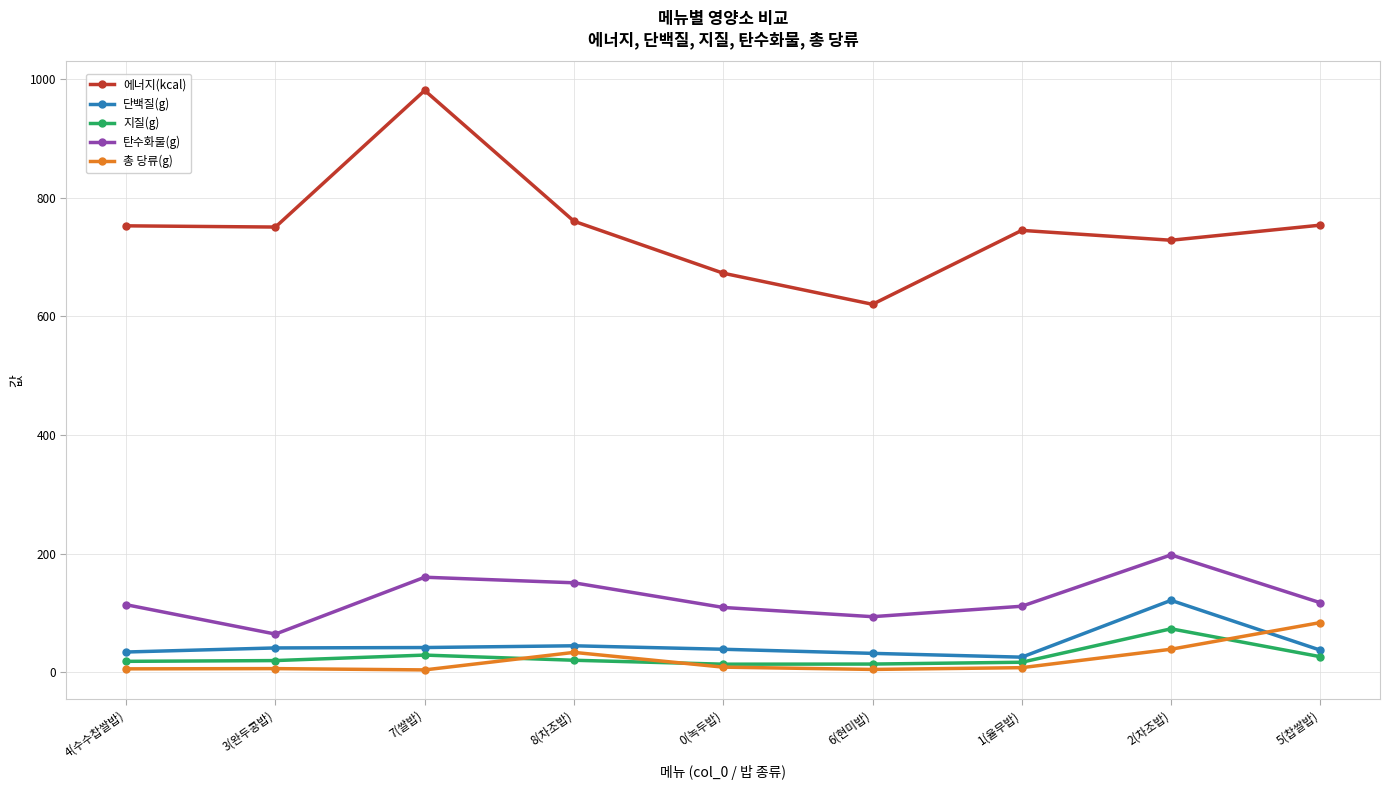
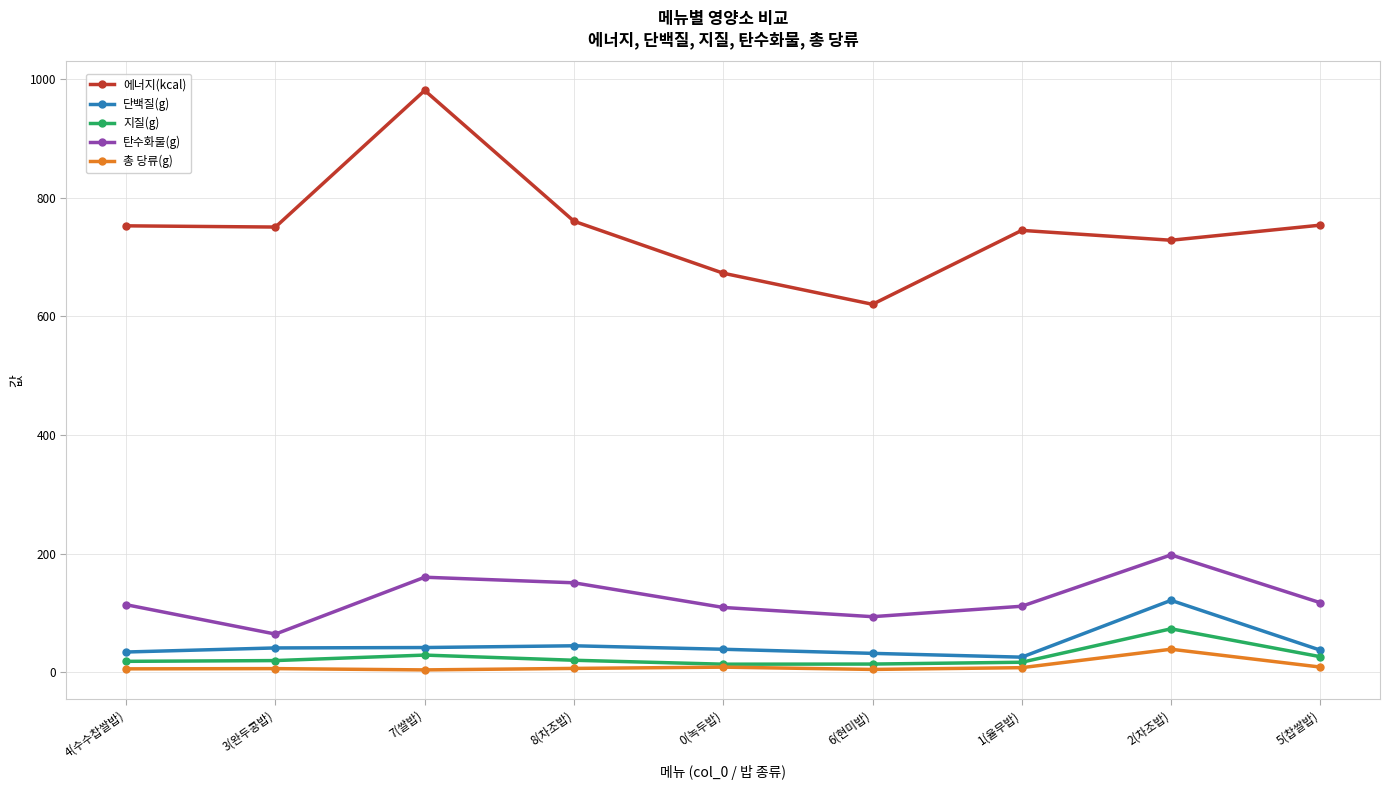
총 당류(g), 8(차조밥): 30 -> 10
총 당류(g), 5(찹쌀밥): 80 -> 10
